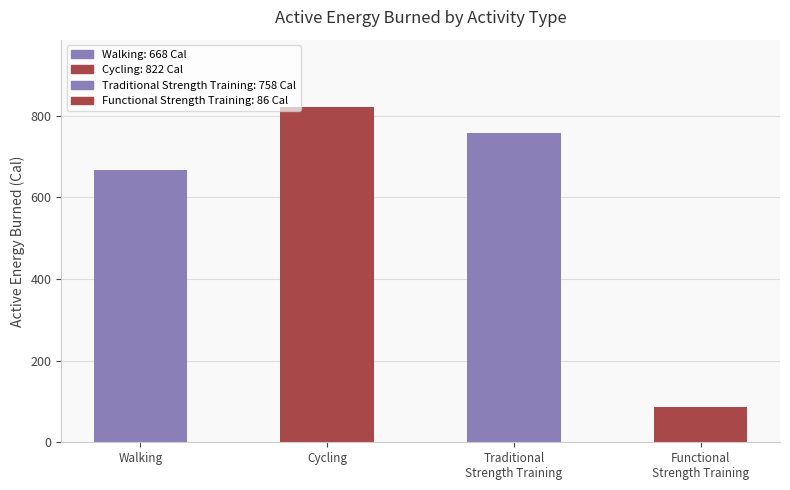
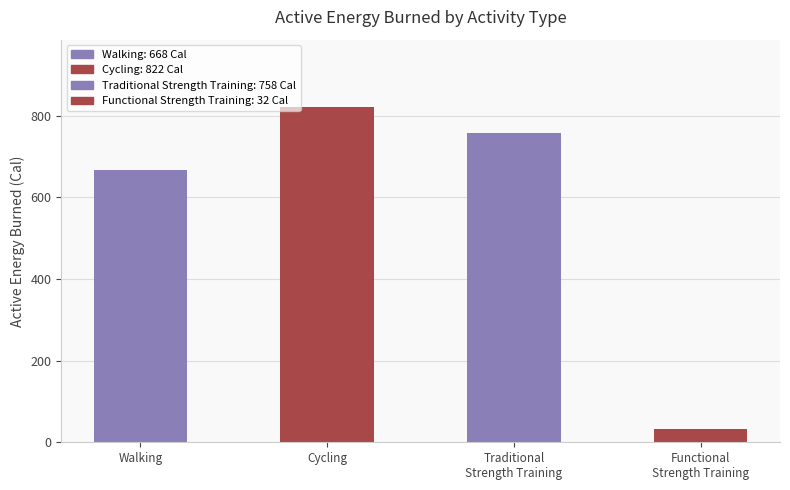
Functional Strength Training: 90 -> 30
